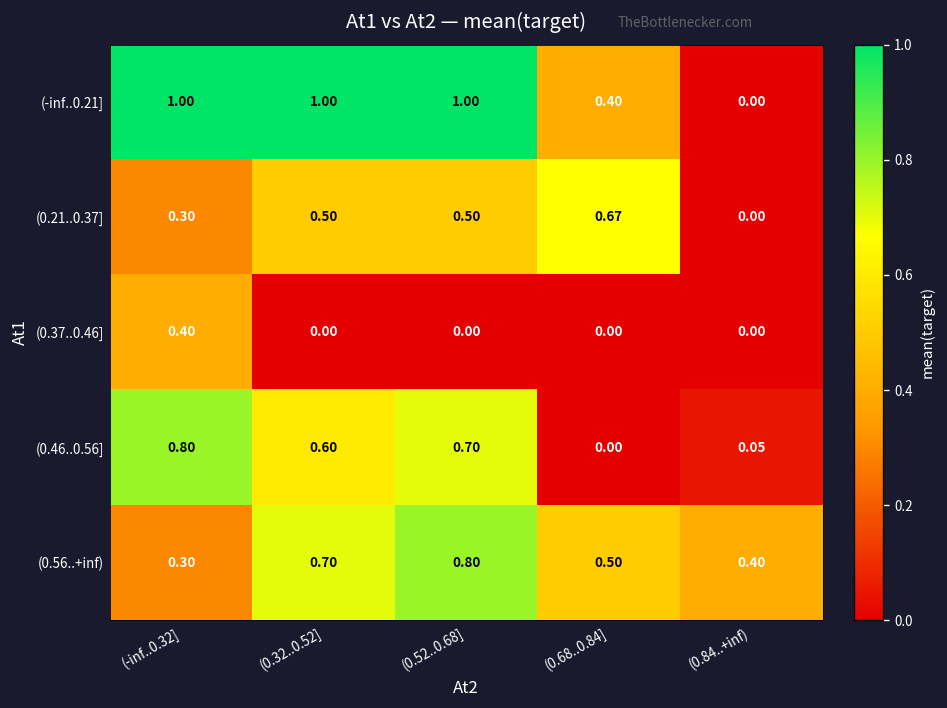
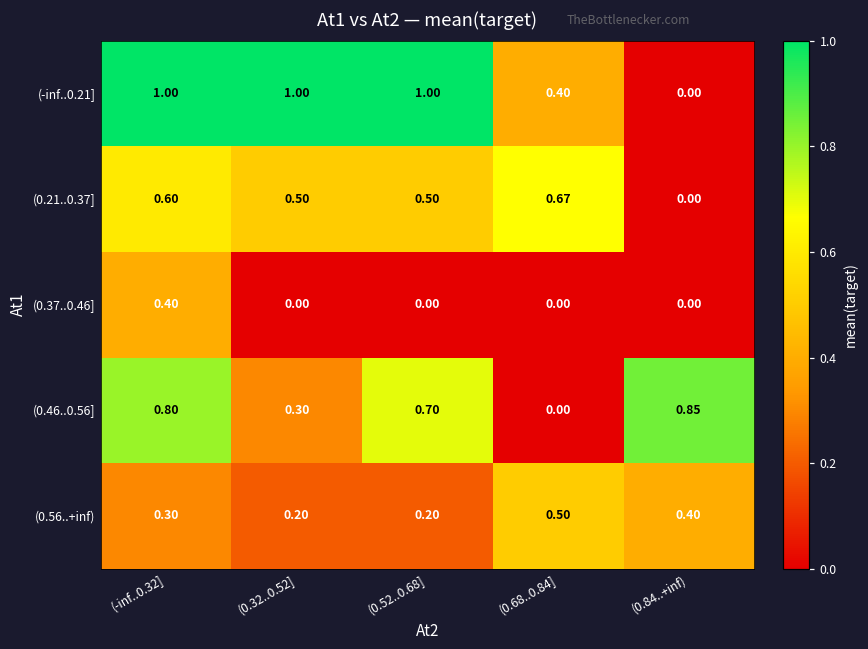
(0.21..0.37], (-inf..0.32]: 0.30 -> 0.60
(0.46..0.56], (0.32..0.52]: 0.60 -> 0.30
(0.46..0.56], (0.84..+inf): 0.05 -> 0.85
(0.56..+inf), (0.32..0.52]: 0.70 -> 0.20
(0.56..+inf), (0.52..0.68]: 0.80 -> 0.20
